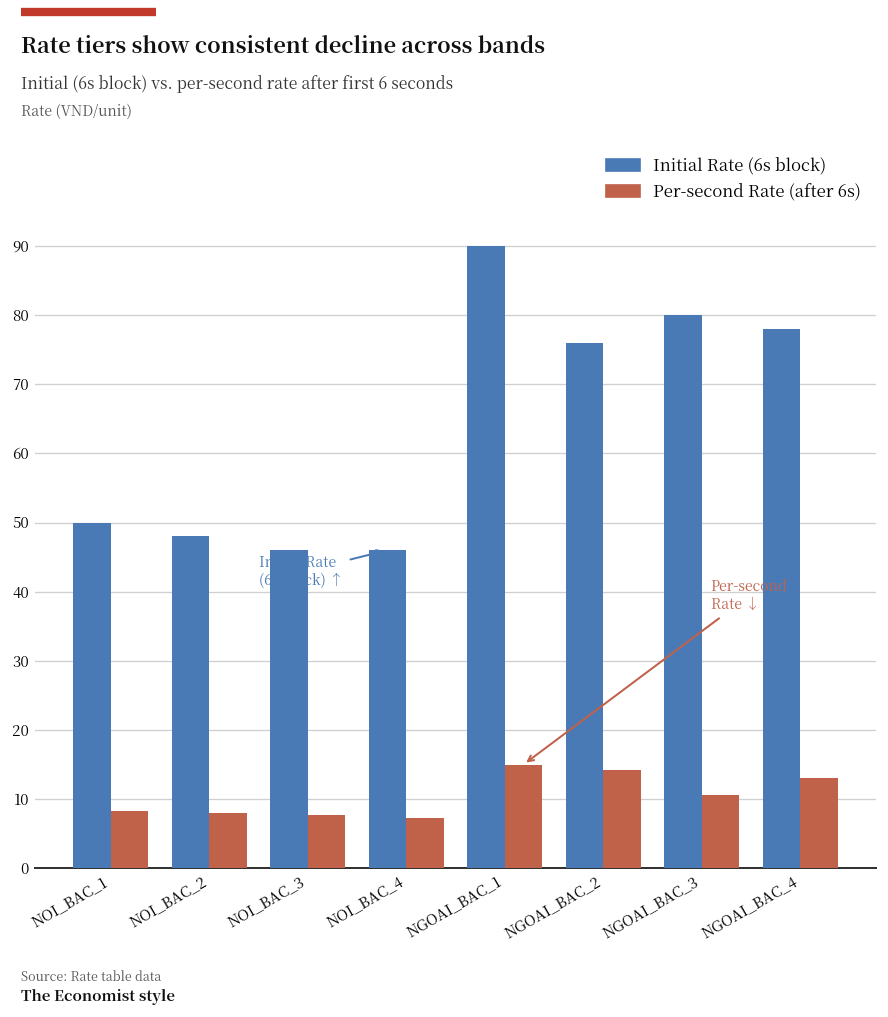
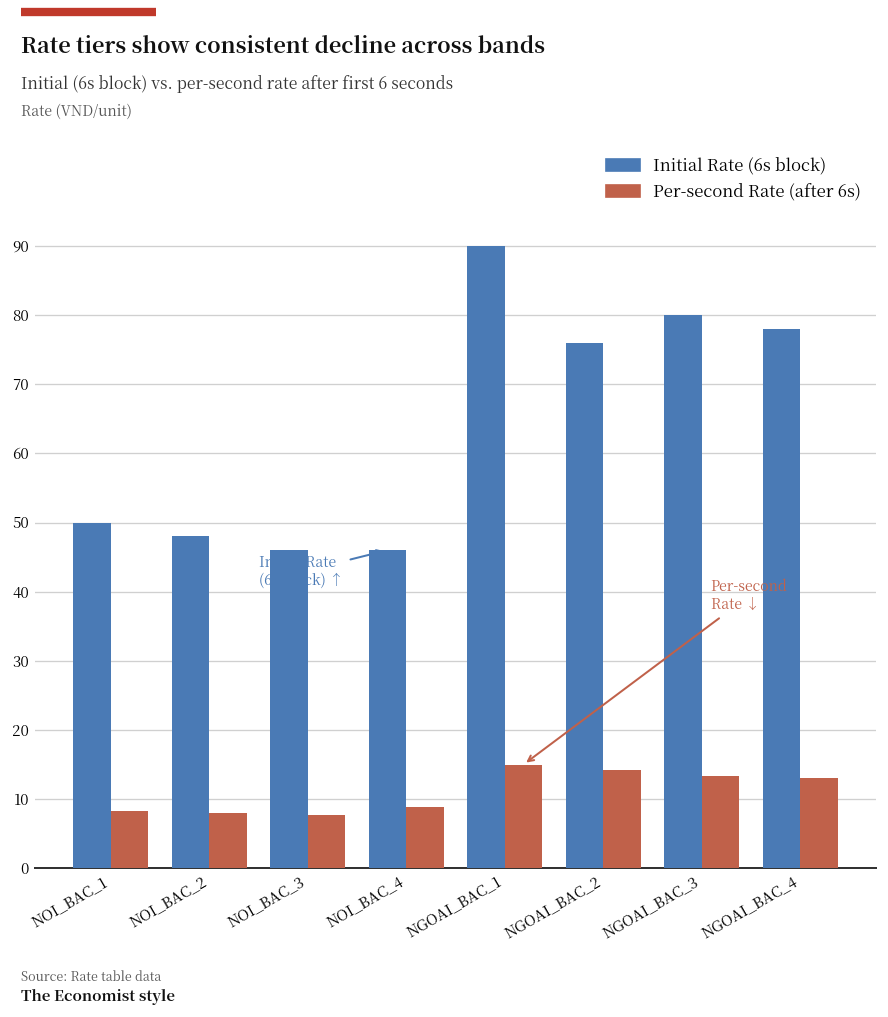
Per-second Rate (after 6s), NOI_BAC_4: 7 -> 9
Per-second Rate (after 6s), NGOAI_BAC_3: 11 -> 13
